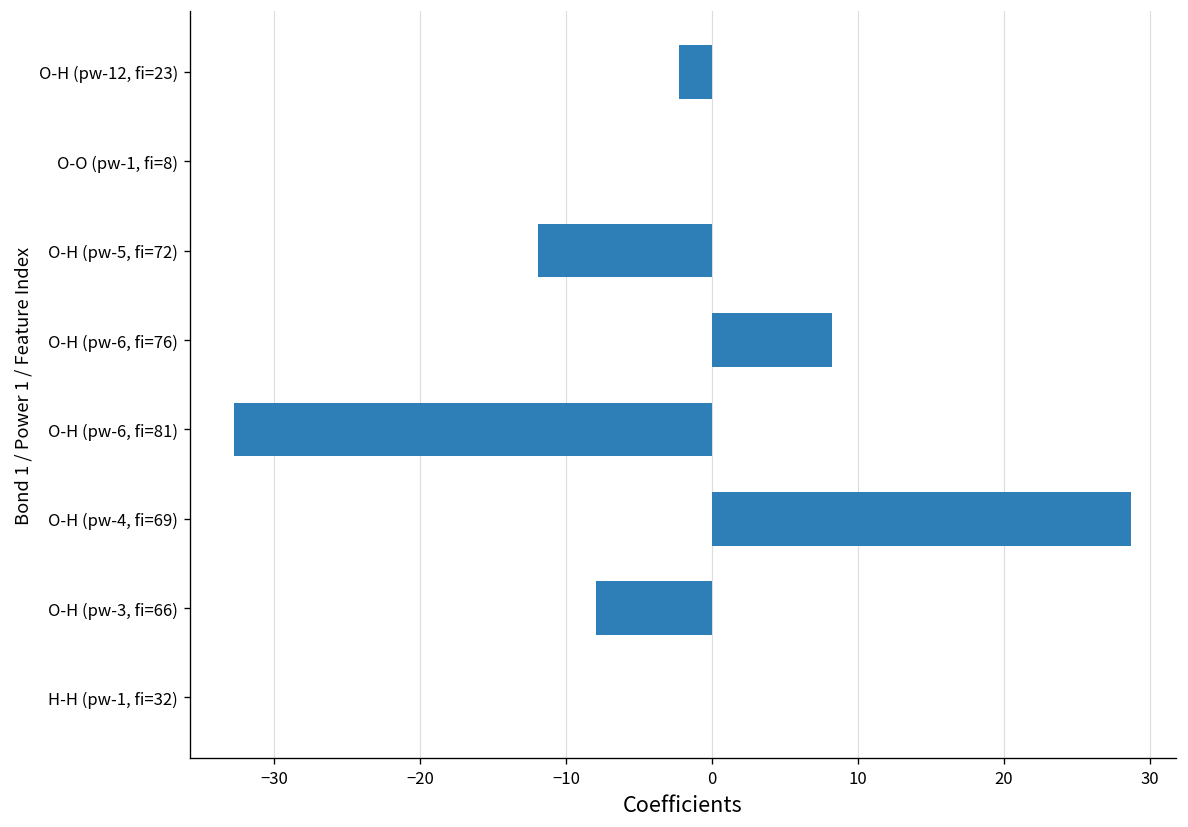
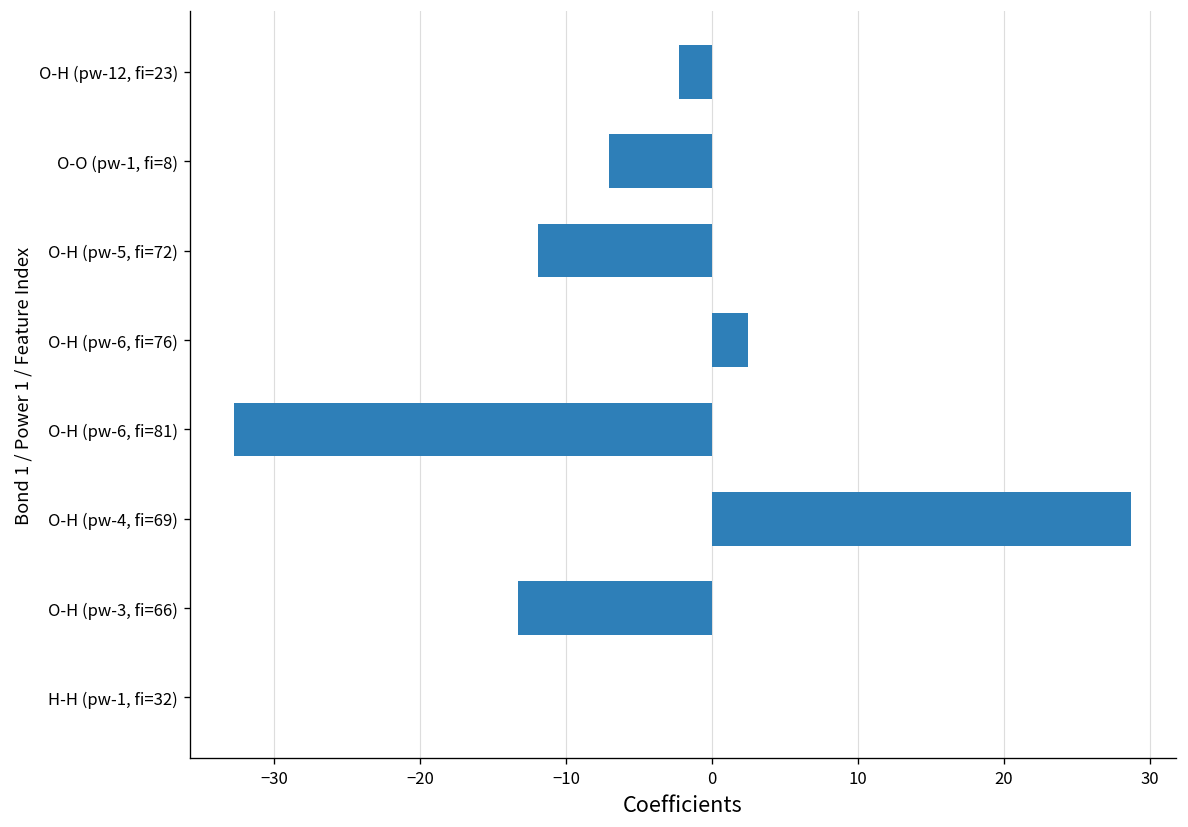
O-O (pw-1, fi=8): 0.0 -> -7.1
O-H (pw-6, fi=76): 8.2 -> 2.4
O-H (pw-3, fi=66): -8.0 -> -13.3
